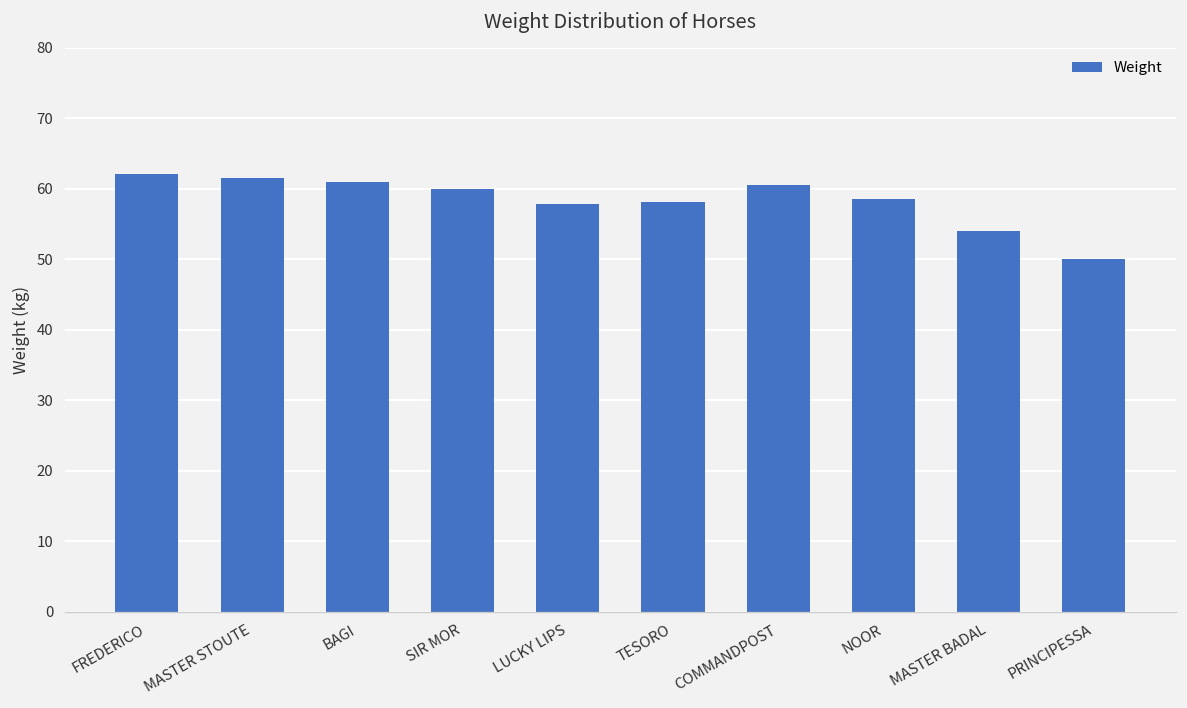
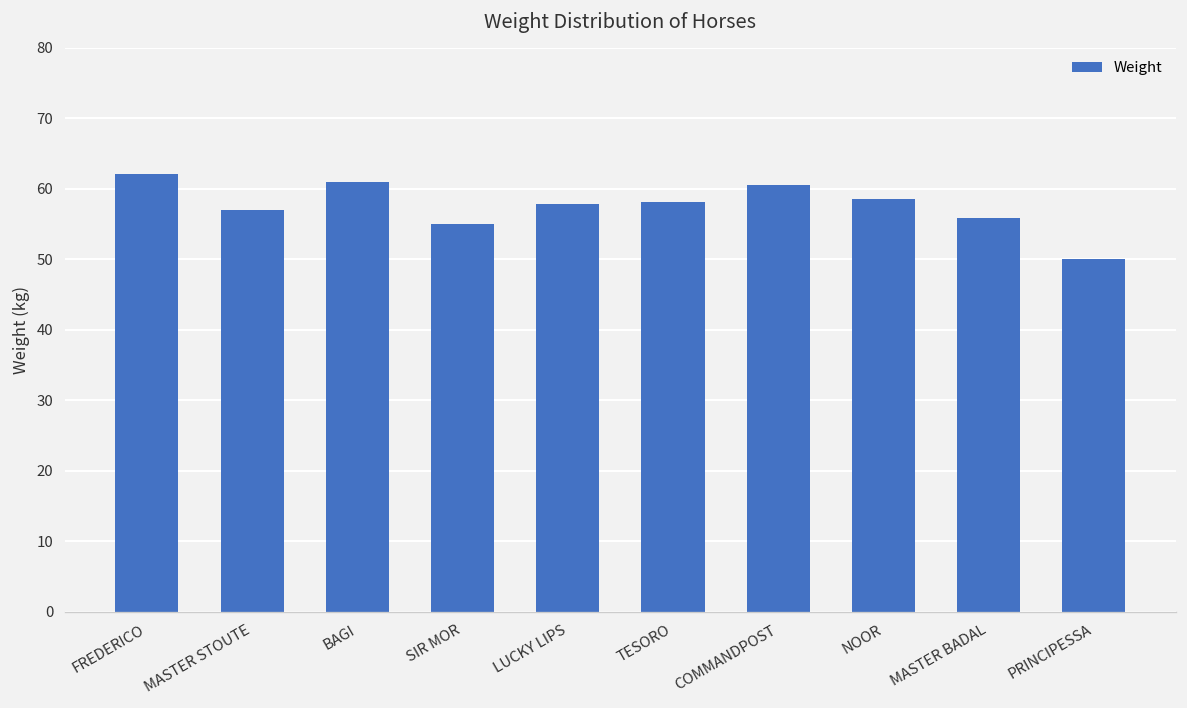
MASTER STOUTE: 62 -> 57
SIR MOR: 60 -> 55
MASTER BADAL: 54 -> 56
